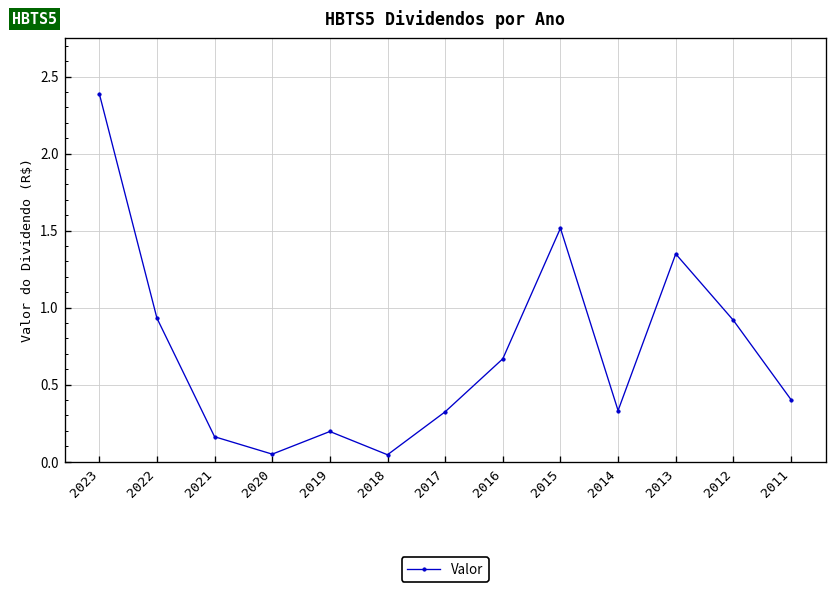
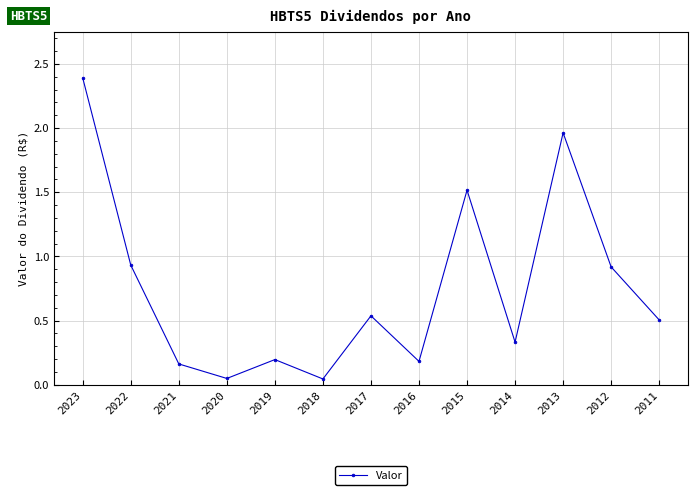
2017: 0.32 -> 0.54
2016: 0.67 -> 0.18
2013: 1.35 -> 1.96
2011: 0.40 -> 0.51
